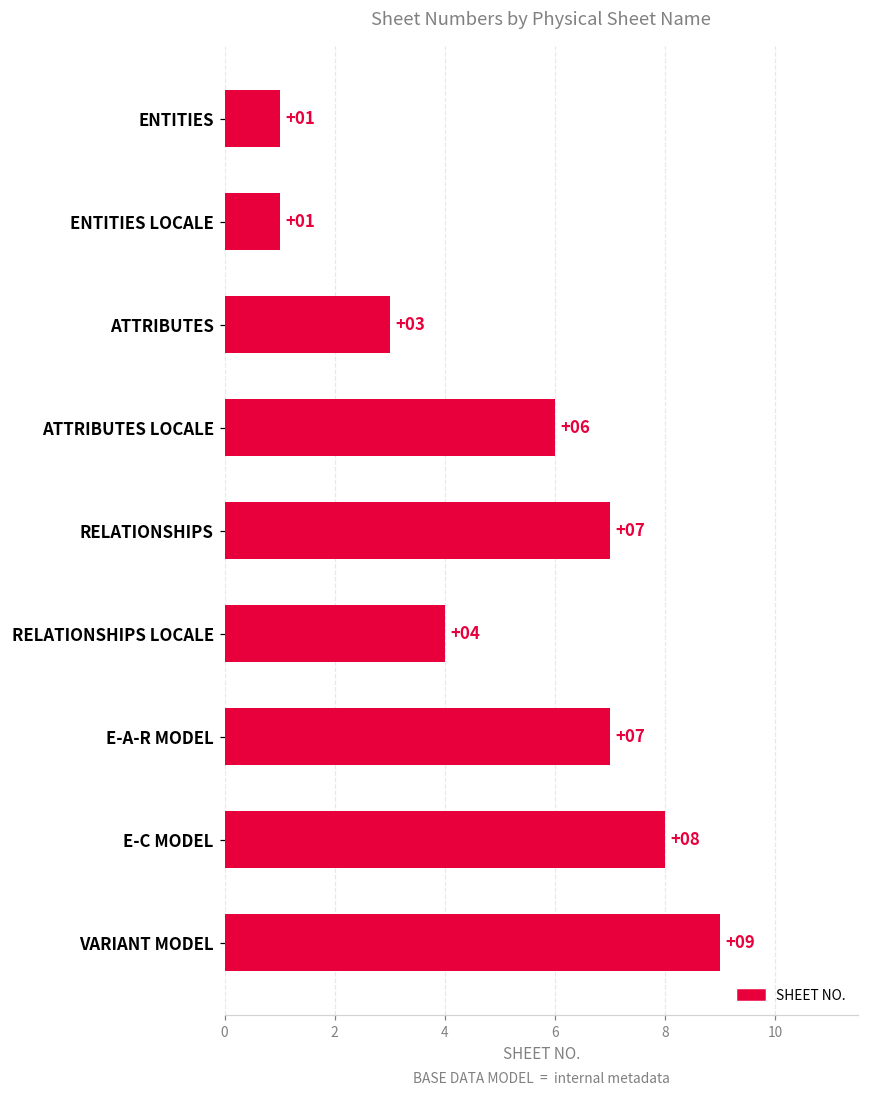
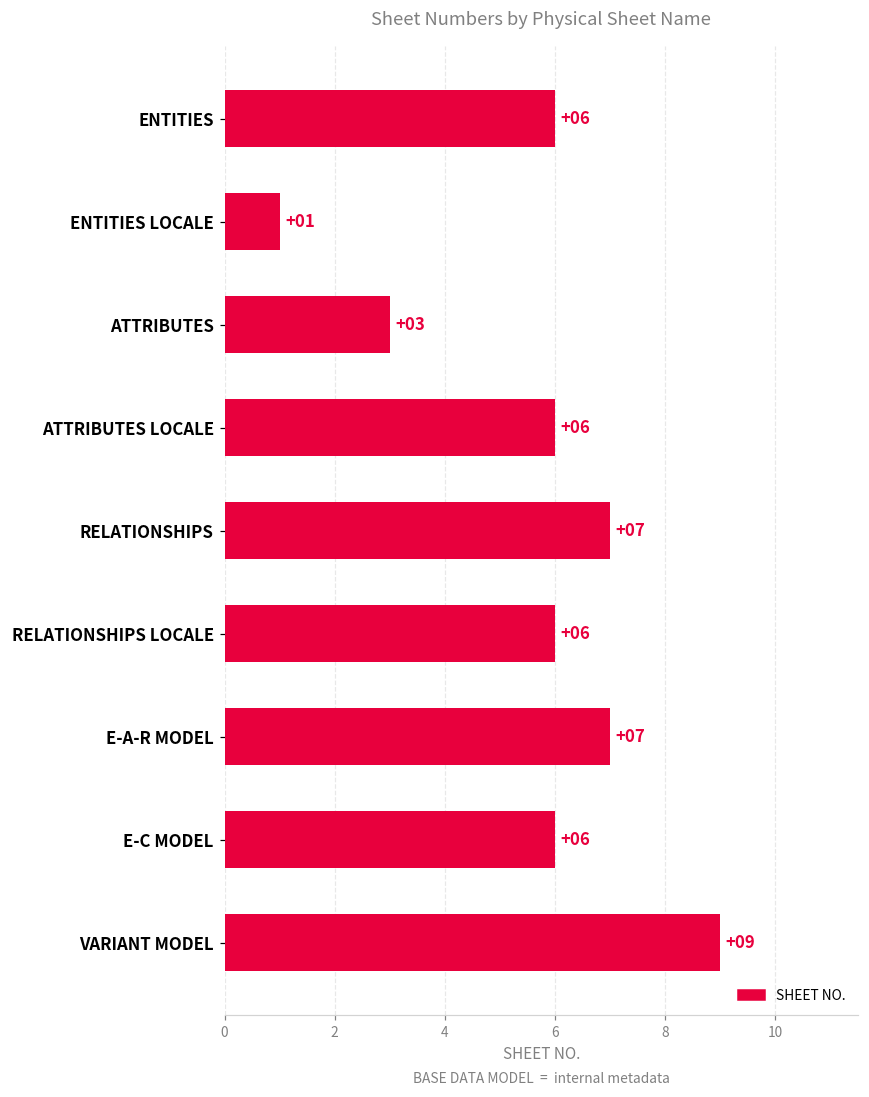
ENTITIES: +01 -> +06
RELATIONSHIPS LOCALE: +04 -> +06
E-C MODEL: +08 -> +06
